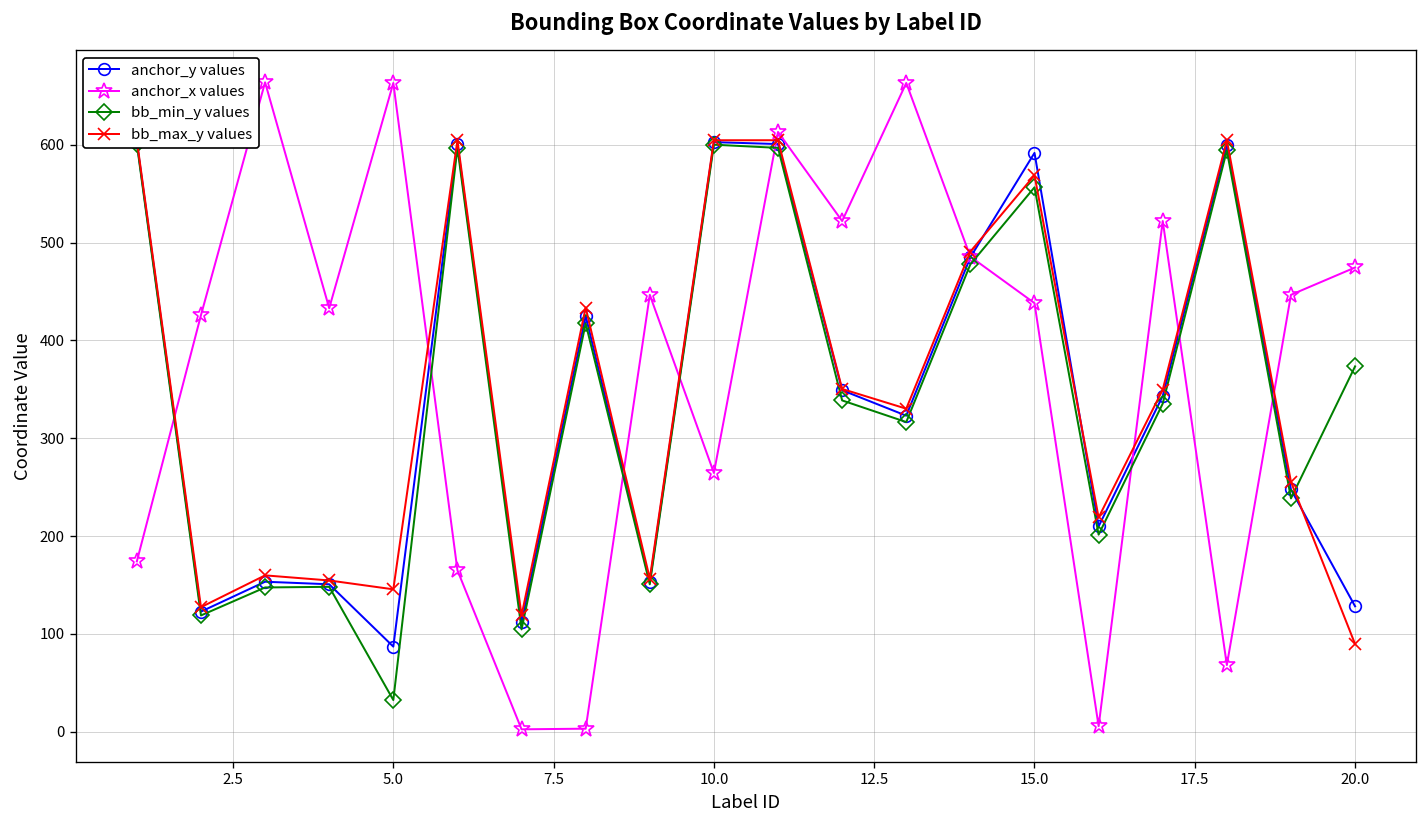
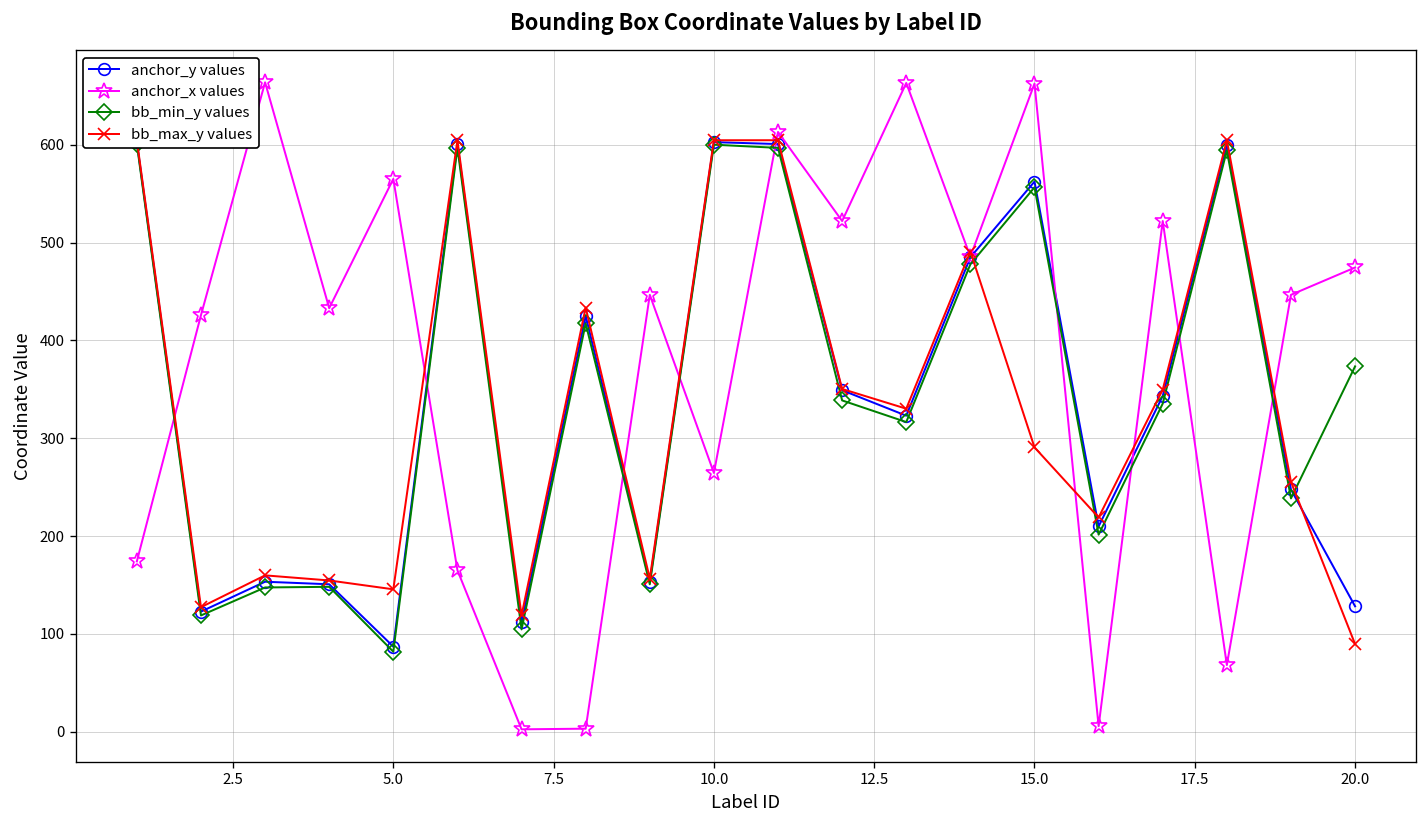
anchor_x values, 5.0: 660 -> 570
bb_min_y values, 5.0: 30 -> 80
anchor_y values, 15.0: 590 -> 560
anchor_x values, 15.0: 440 -> 660
bb_max_y values, 15.0: 570 -> 290
